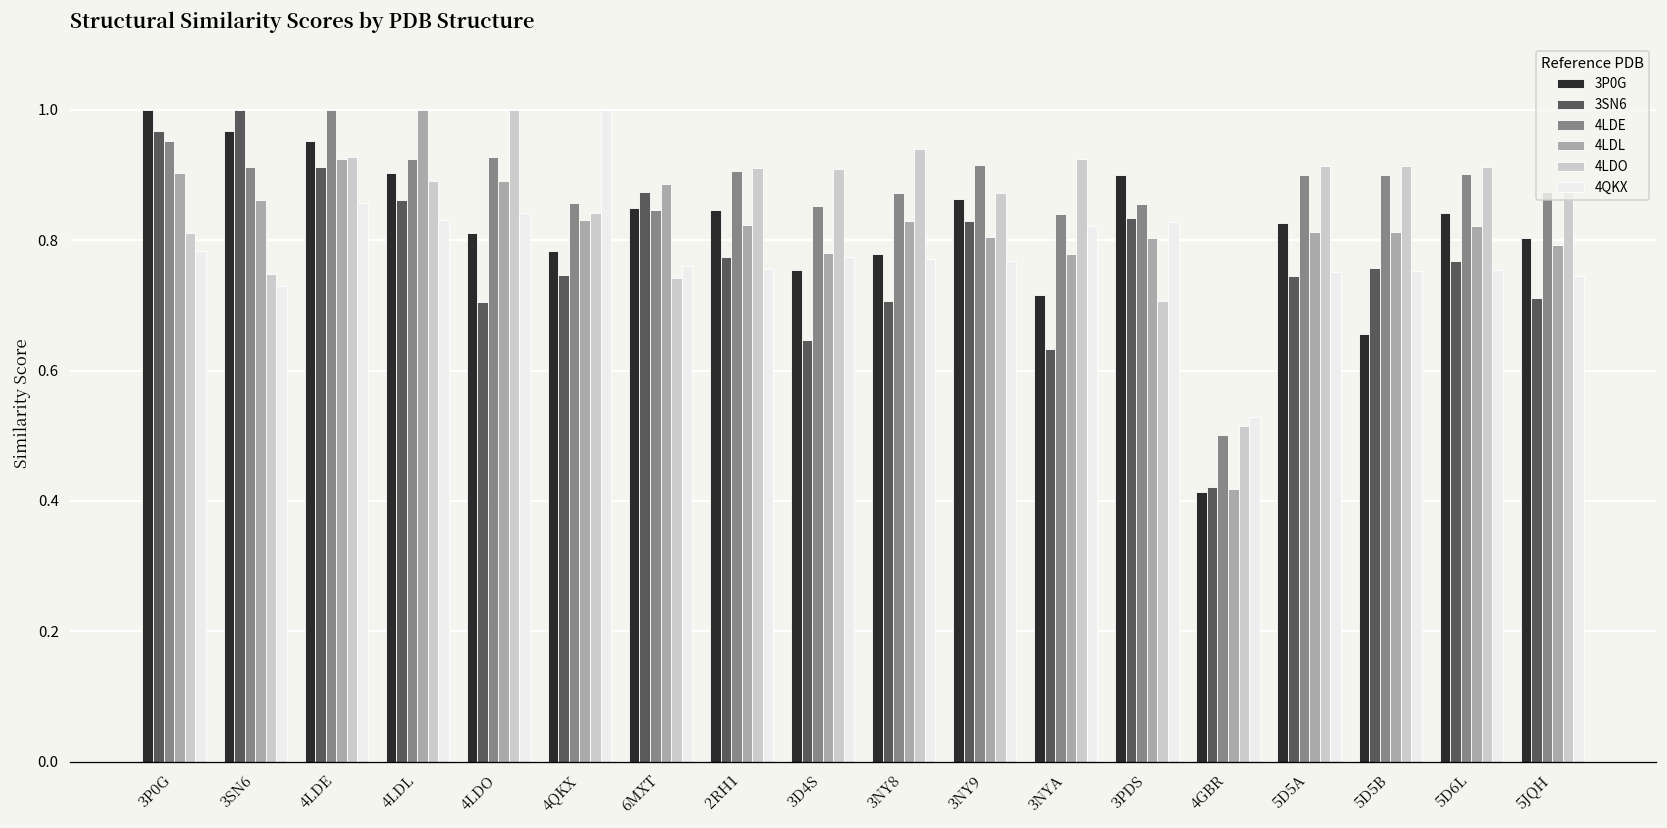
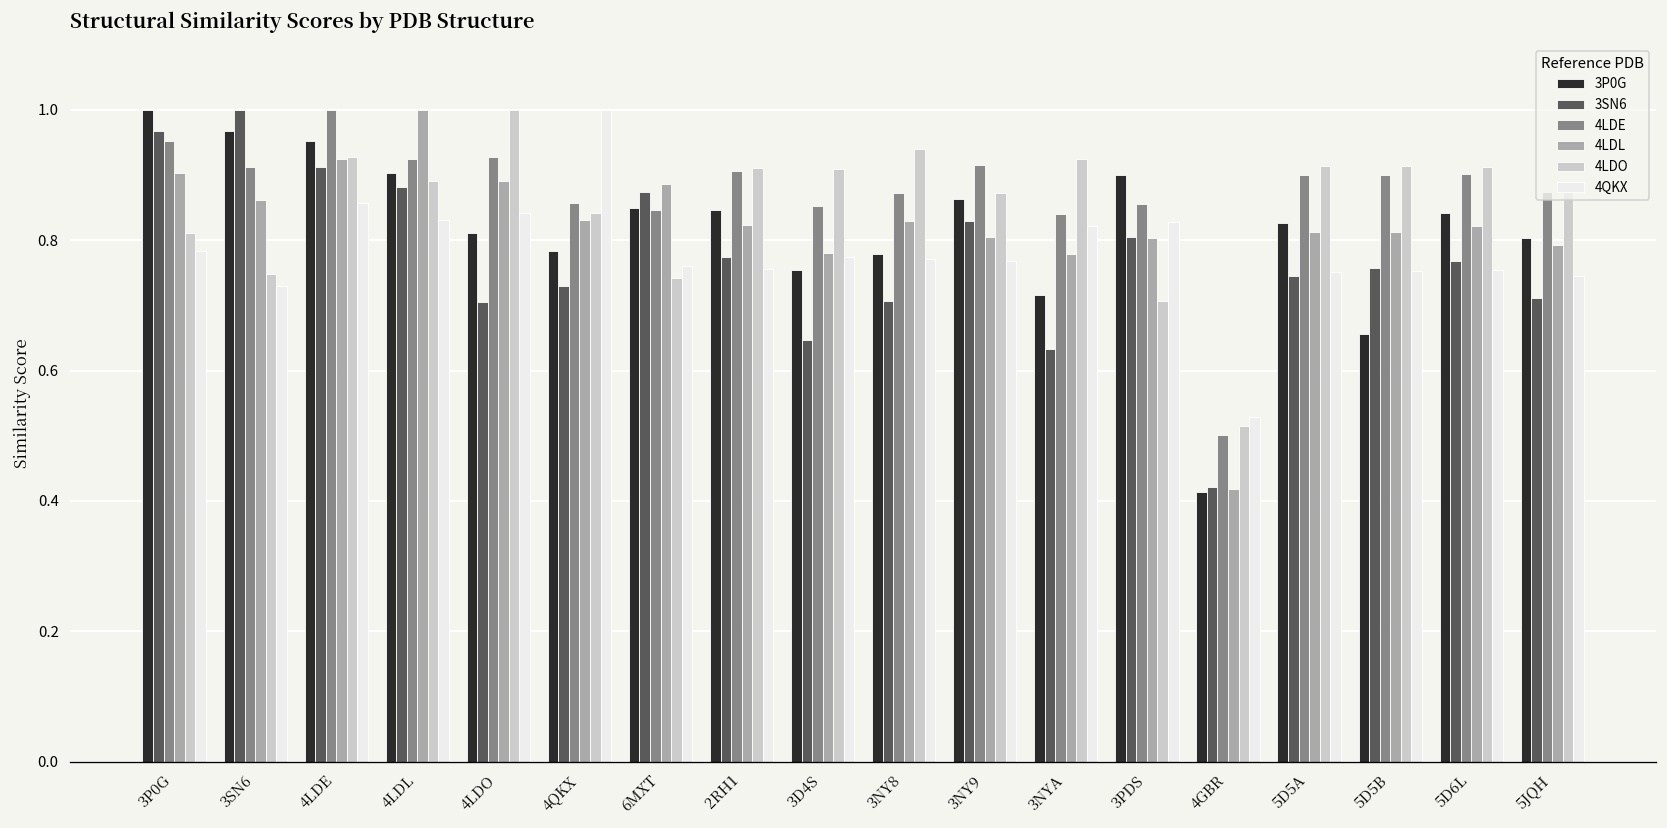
3SN6, 4LDL: 0.86 -> 0.88
3SN6, 4QKX: 0.75 -> 0.73
3SN6, 3PDS: 0.83 -> 0.81
